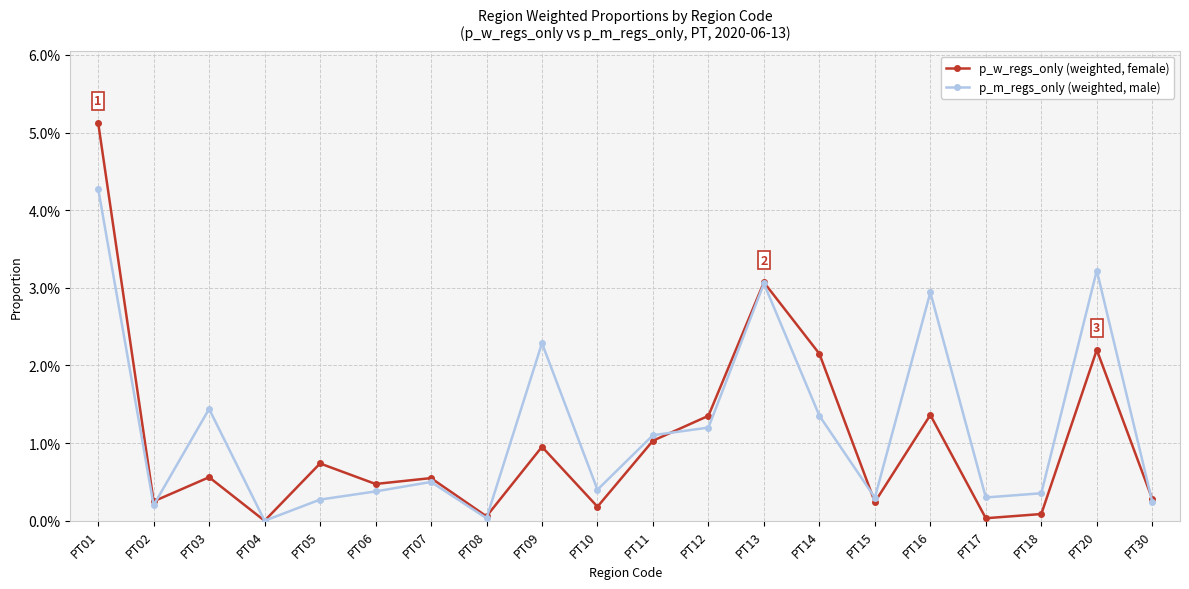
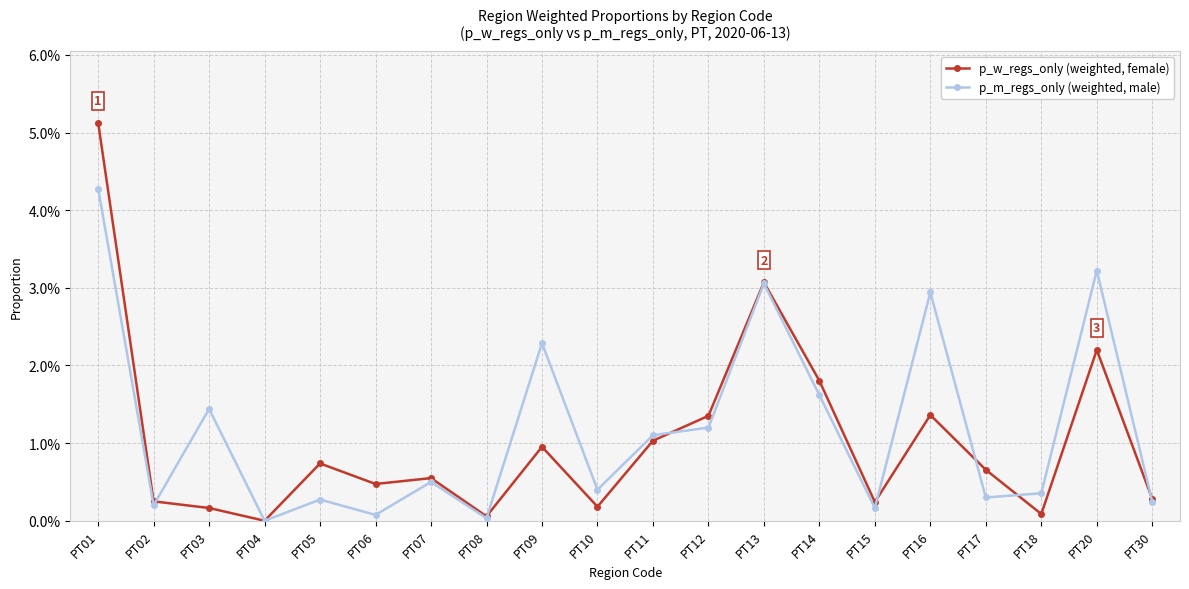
p_w_regs_only (weighted, female), PT03: 0.6% -> 0.2%
p_m_regs_only (weighted, male), PT06: 0.4% -> 0.1%
p_w_regs_only (weighted, female), PT14: 2.2% -> 1.8%
p_m_regs_only (weighted, male), PT14: 1.4% -> 1.6%
p_m_regs_only (weighted, male), PT15: 0.3% -> 0.2%
p_w_regs_only (weighted, female), PT17: 0.0% -> 0.7%
